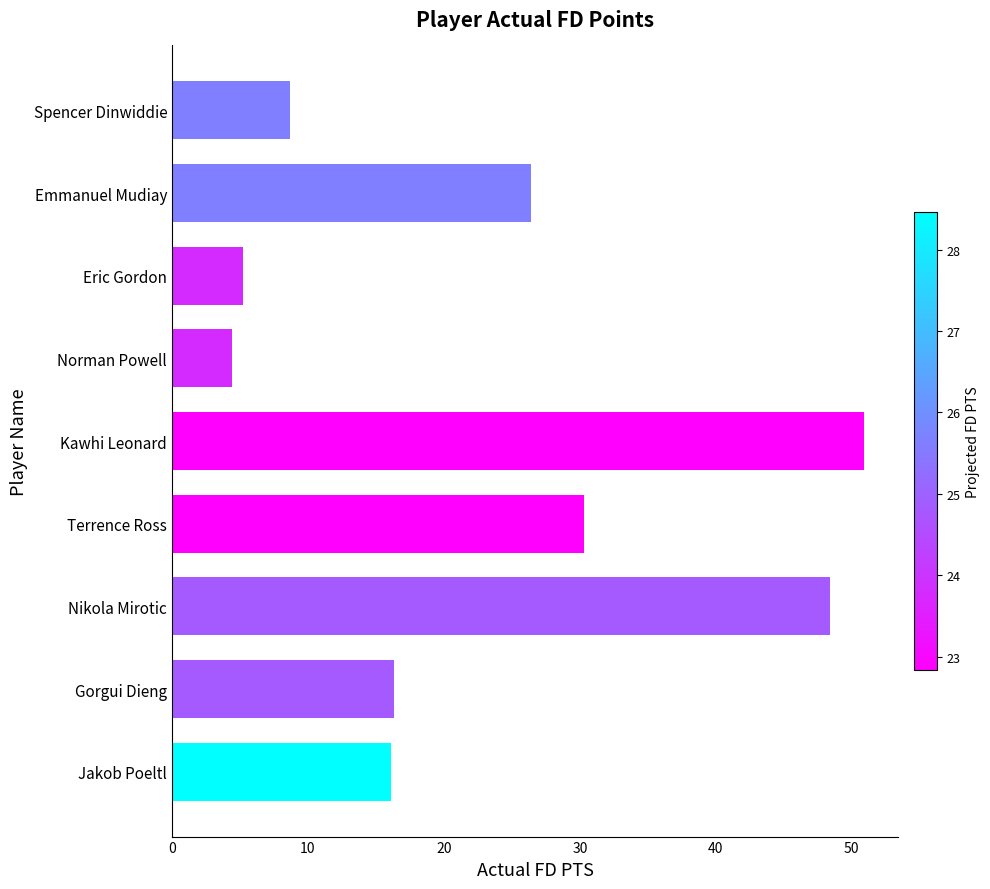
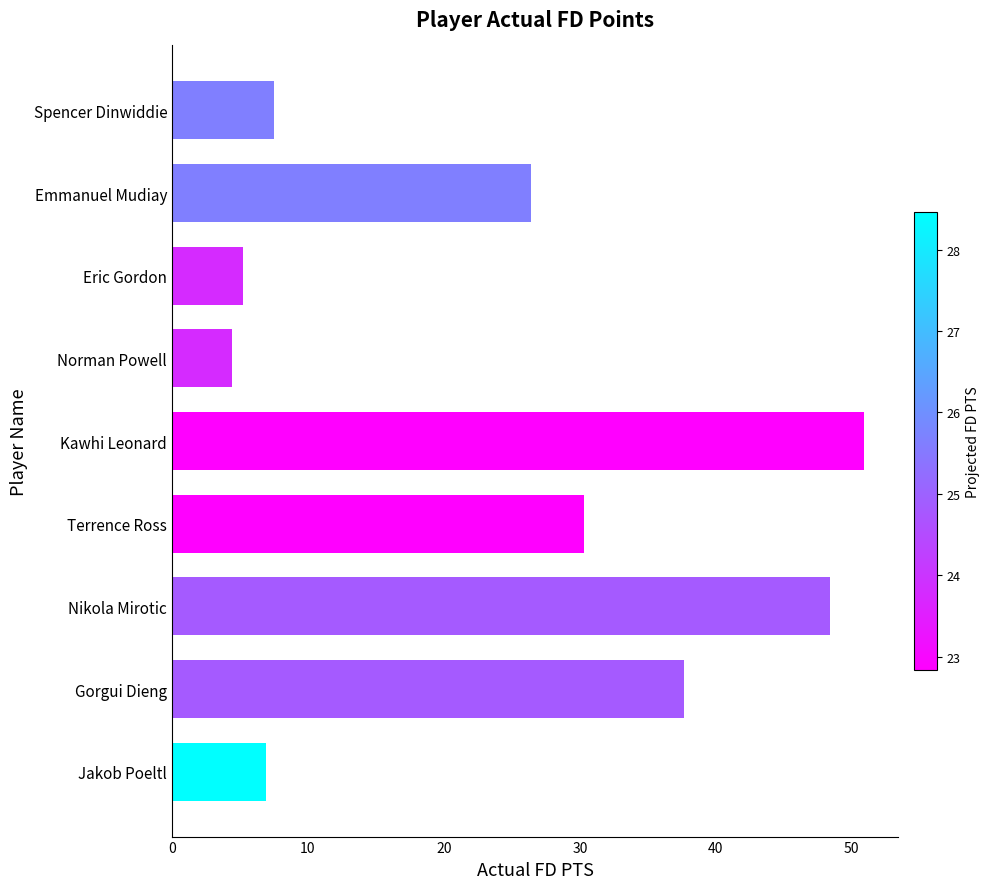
Spencer Dinwiddie: 8.7 -> 7.5
Gorgui Dieng: 16.3 -> 37.7
Jakob Poeltl: 16.1 -> 6.9
